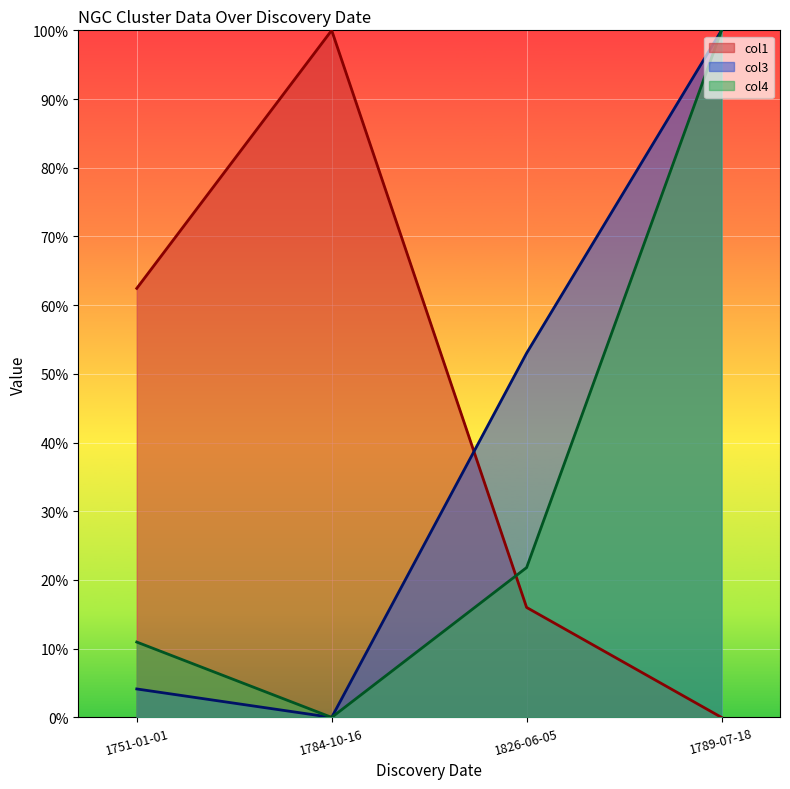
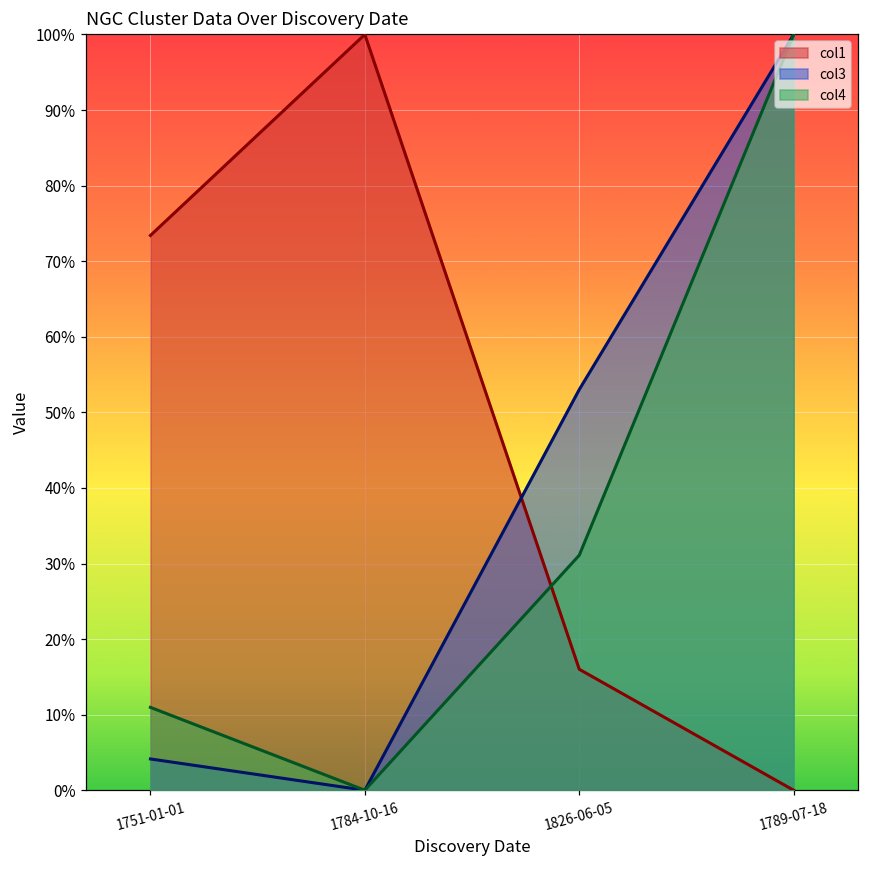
col1, 1751-01-01: 62% -> 73%
col4, 1826-06-05: 22% -> 31%
